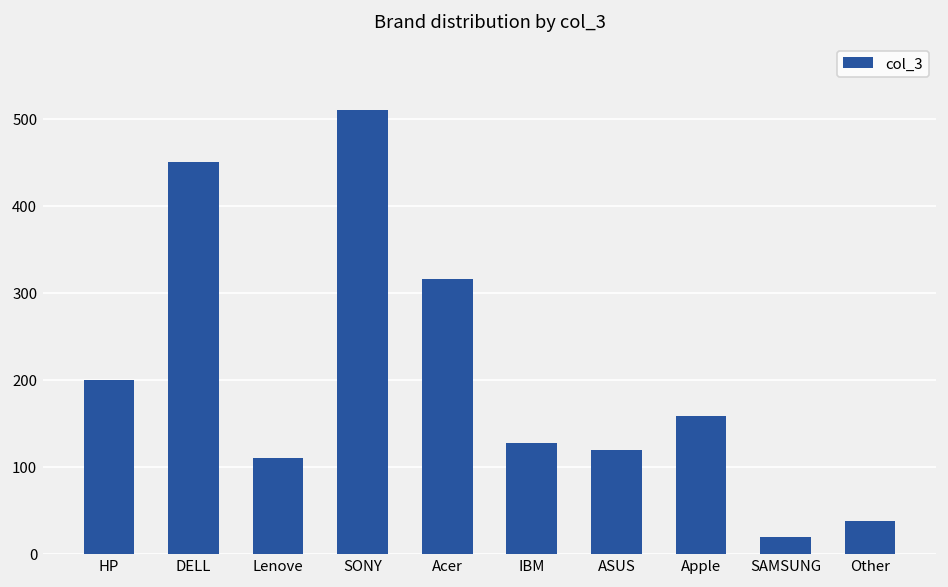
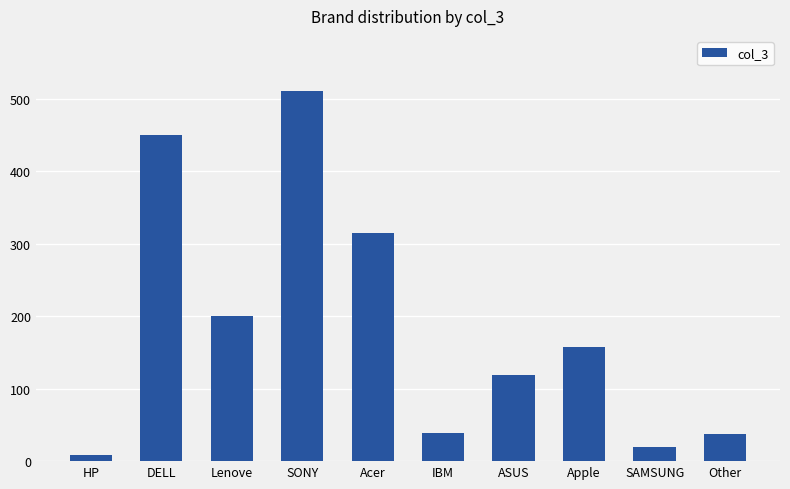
HP: 200 -> 10
Lenove: 110 -> 200
IBM: 130 -> 40
